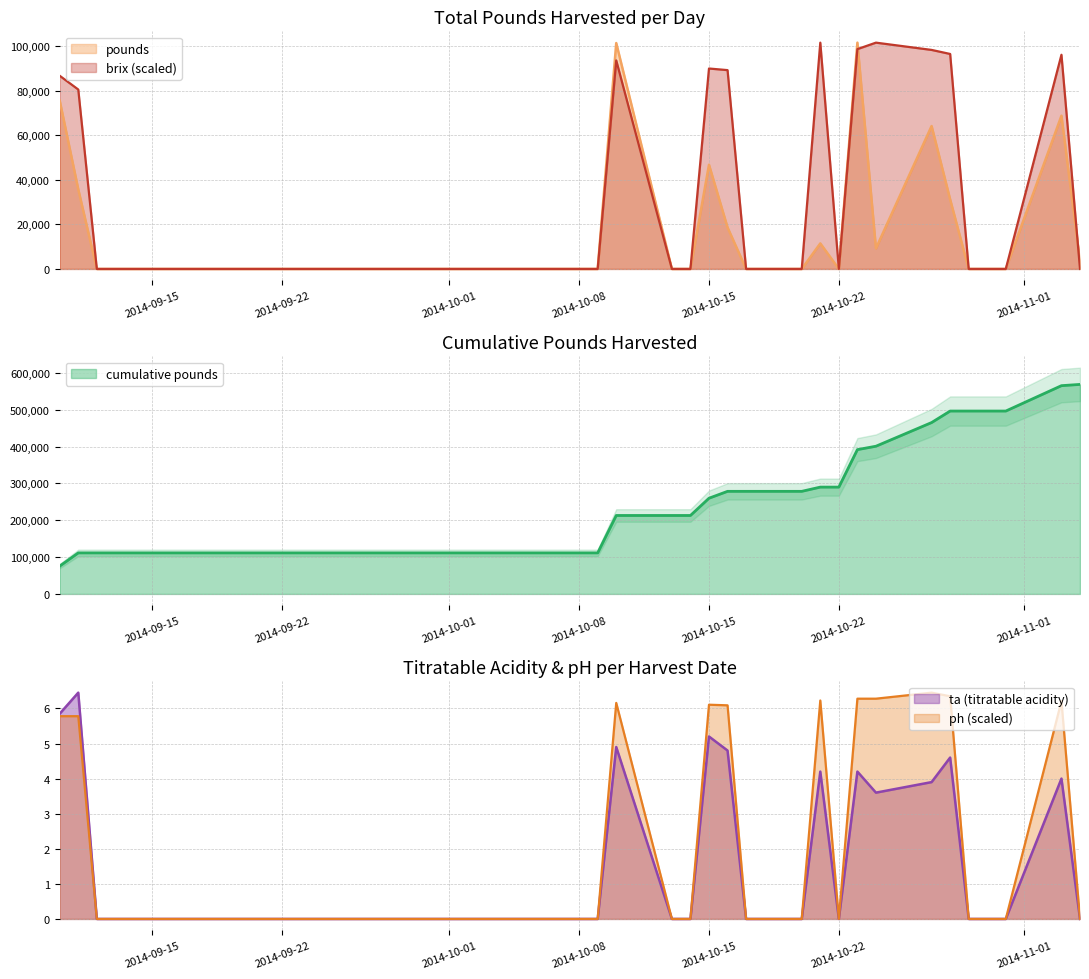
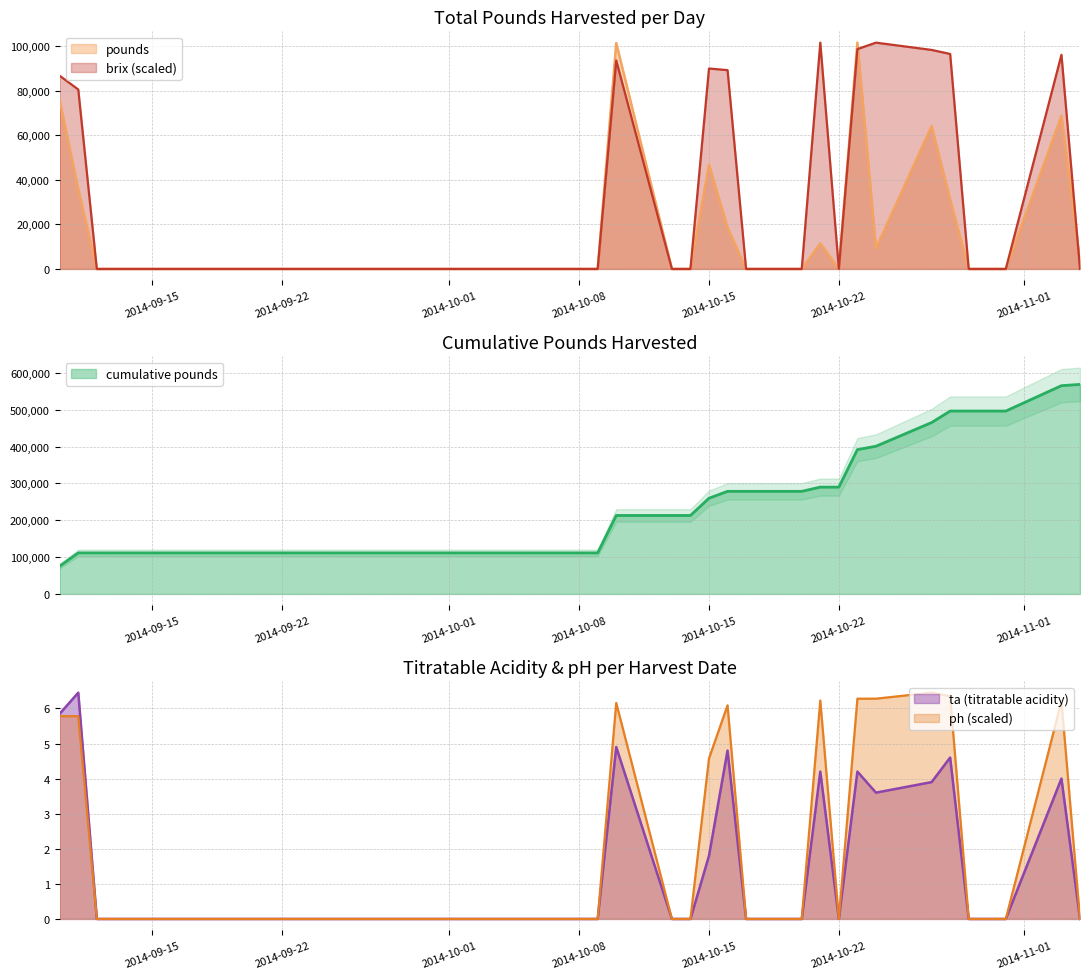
Titratable Acidity & pH per Harvest Date, ta (titratable acidity), 2014-10-15: 5.2 -> 1.8
Titratable Acidity & pH per Harvest Date, ph (scaled), 2014-10-15: 6.1 -> 4.6
